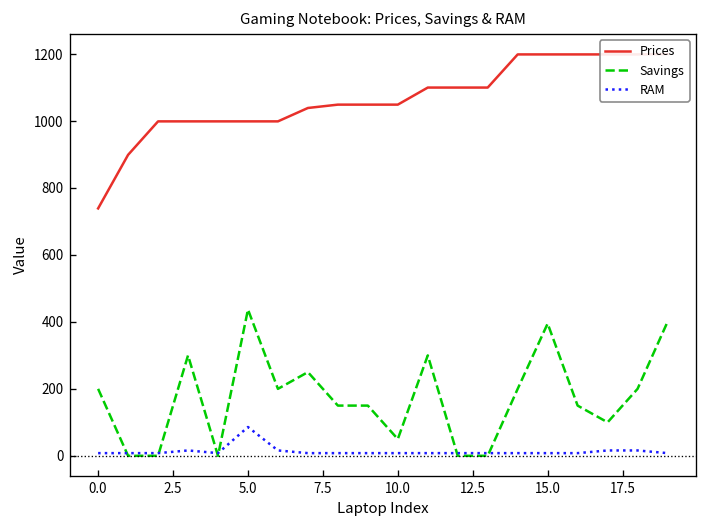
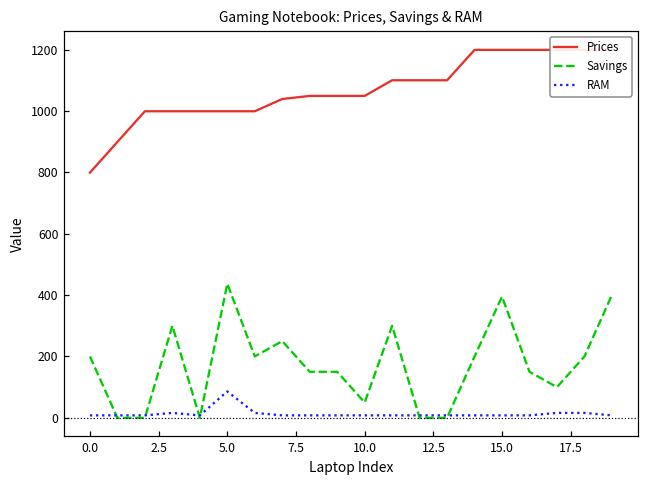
Prices, 0.0: 740 -> 800
